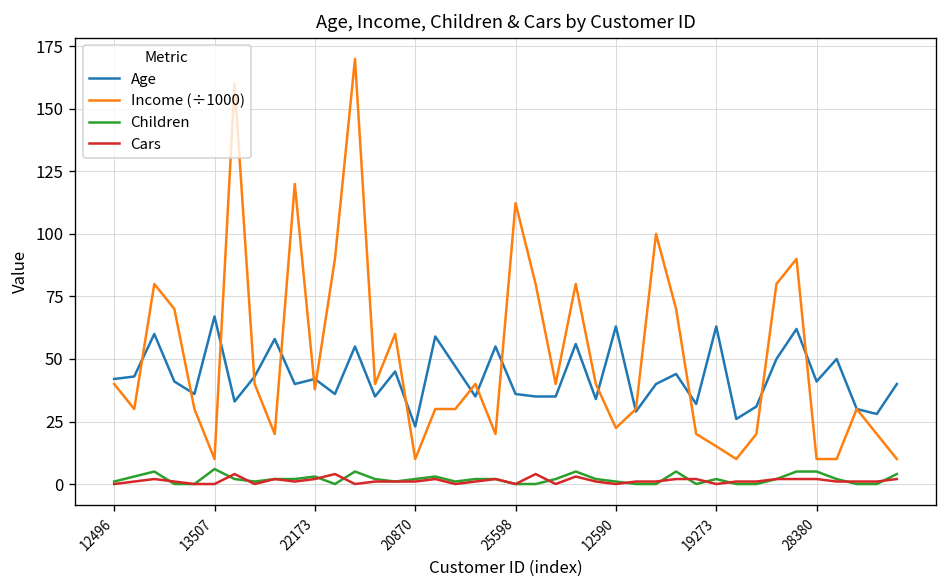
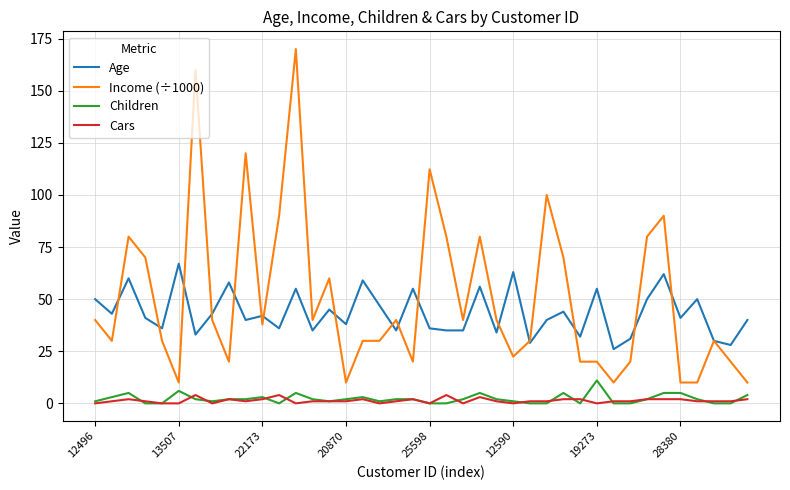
Age, 12496: 42 -> 50
Age, 20870: 23 -> 38
Age, 19273: 63 -> 55
Income (÷1000), 19273: 15 -> 20
Children, 19273: 2 -> 11
